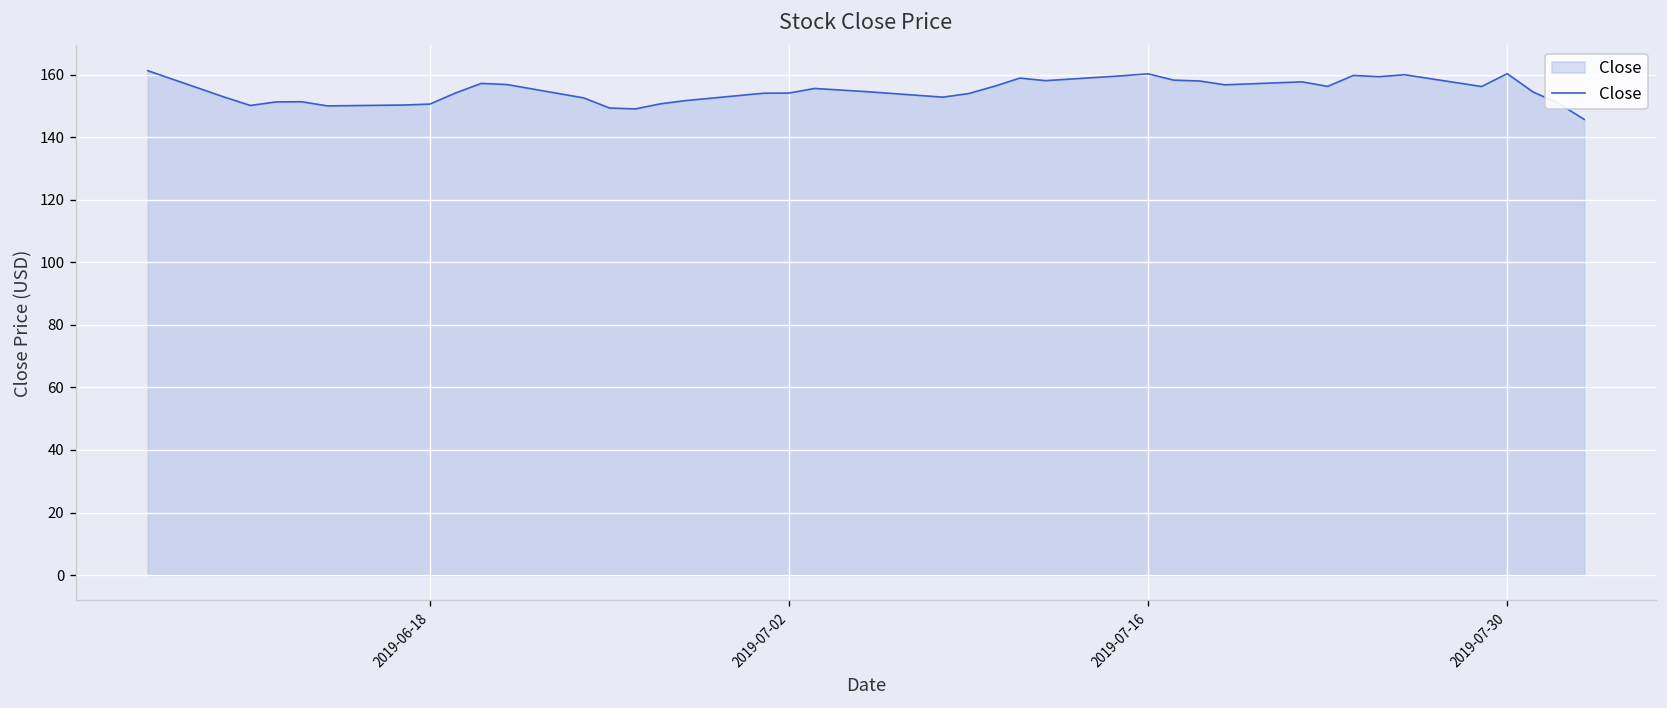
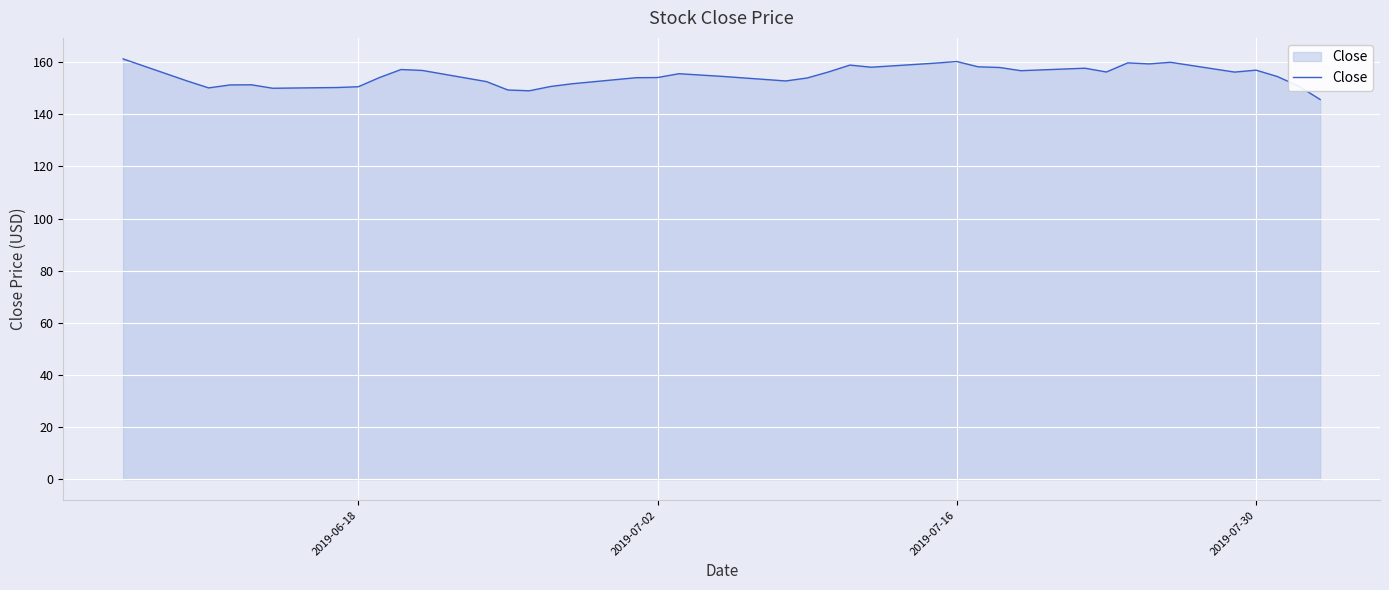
2019-07-30: 160 -> 157
